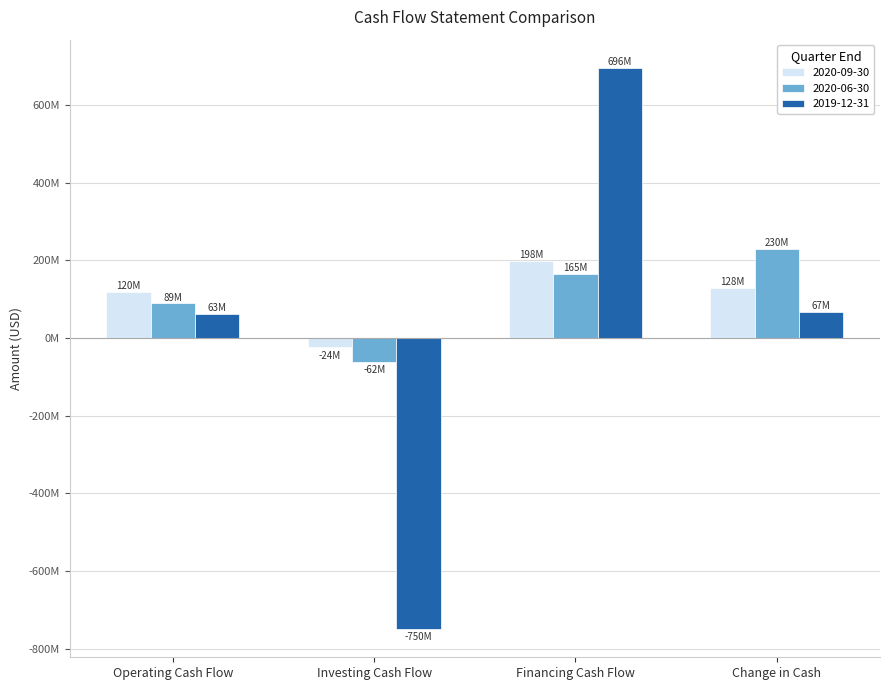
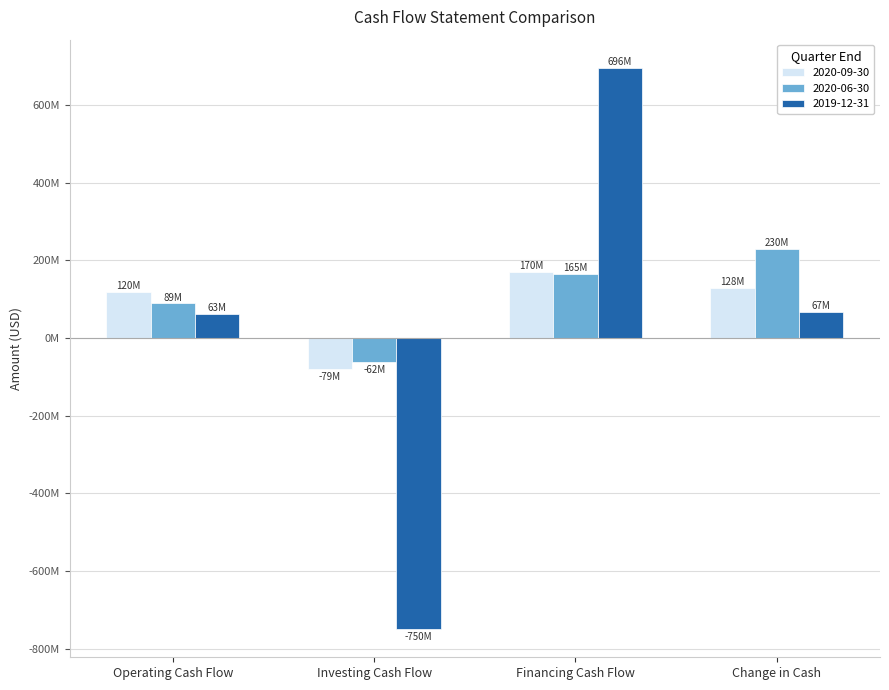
2020-09-30, Investing Cash Flow: -24M -> -79M
2020-09-30, Financing Cash Flow: 198M -> 170M
